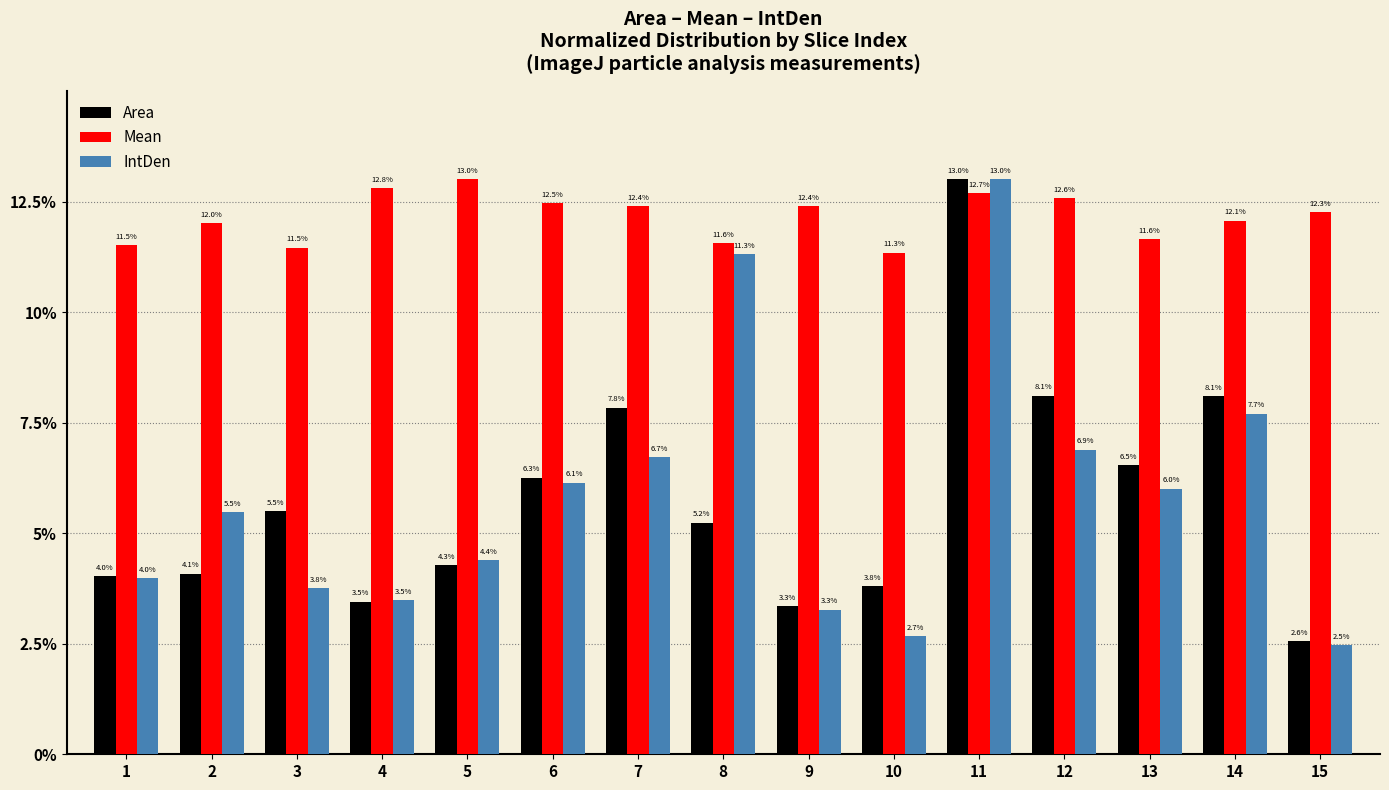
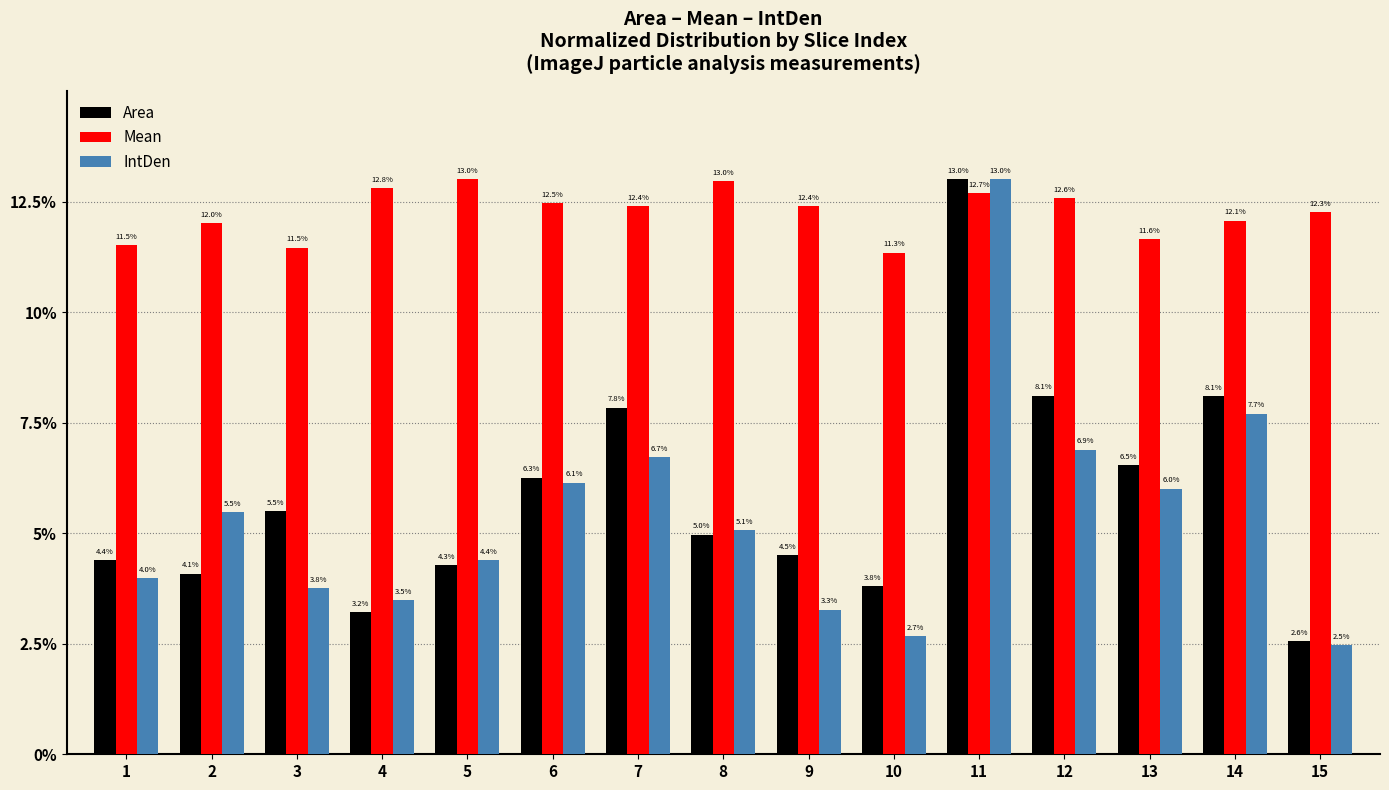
Area, 1: 4.0% -> 4.4%
Area, 4: 3.5% -> 3.2%
Area, 8: 5.2% -> 5.0%
Mean, 8: 11.6% -> 13.0%
IntDen, 8: 11.3% -> 5.1%
Area, 9: 3.3% -> 4.5%
